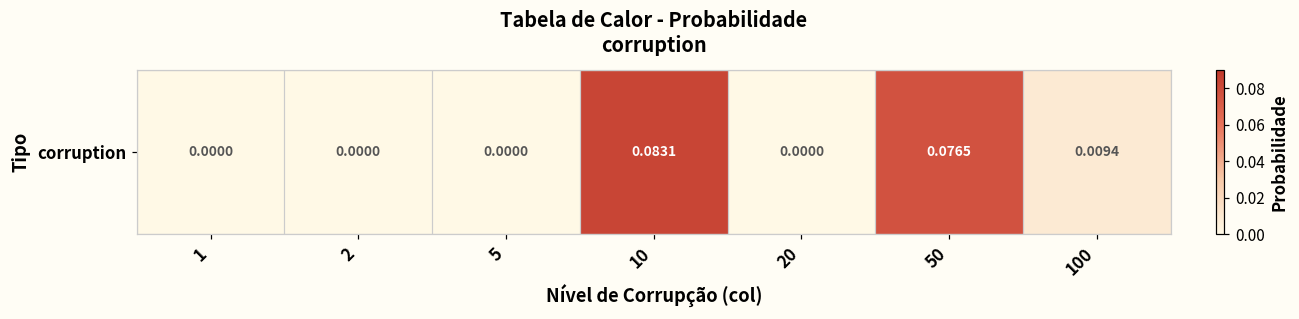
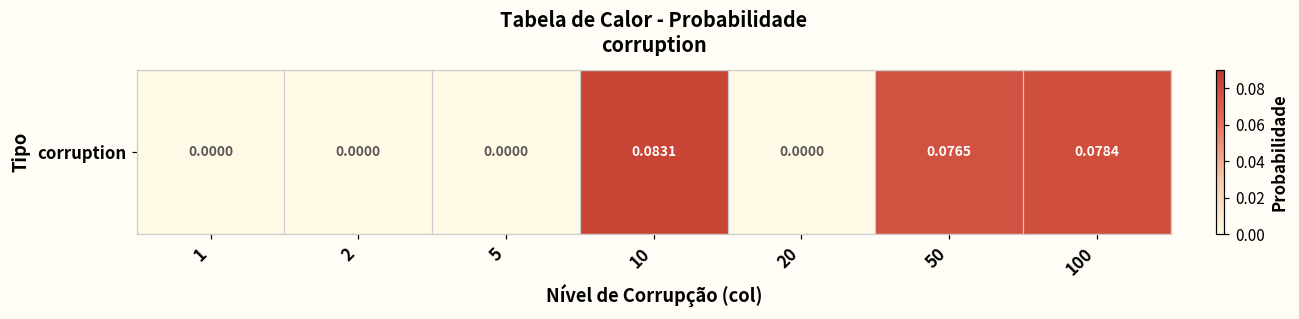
corruption, 100: 0.0094 -> 0.0784
